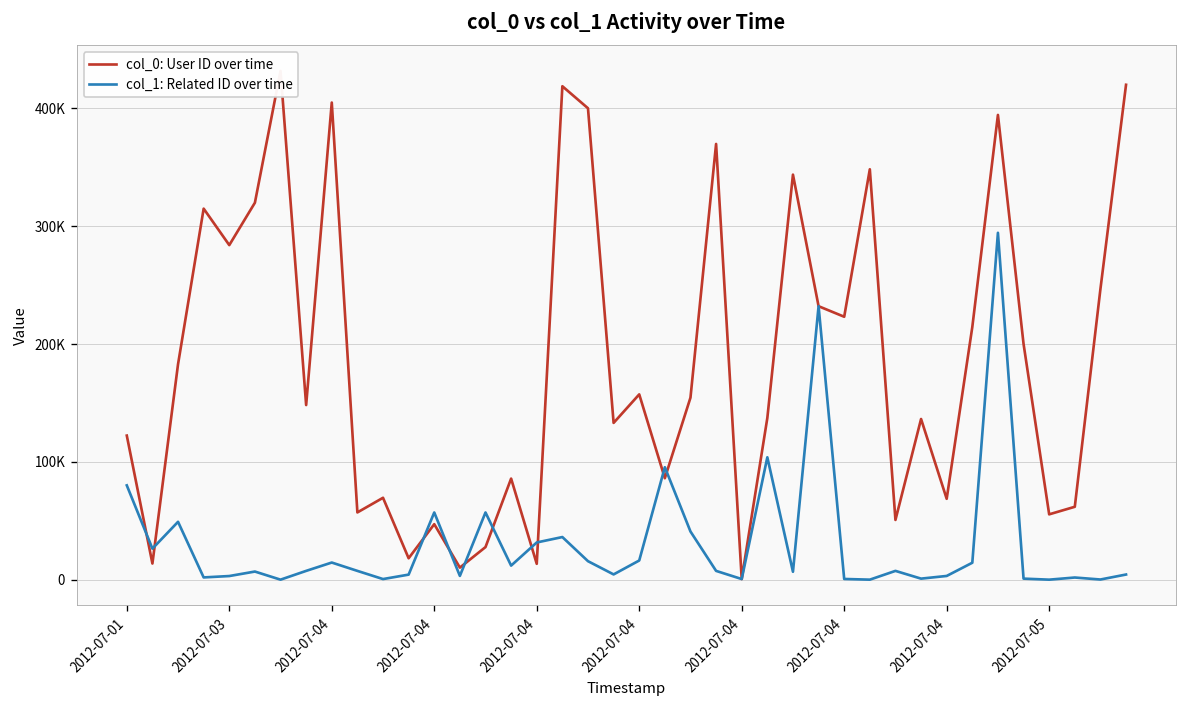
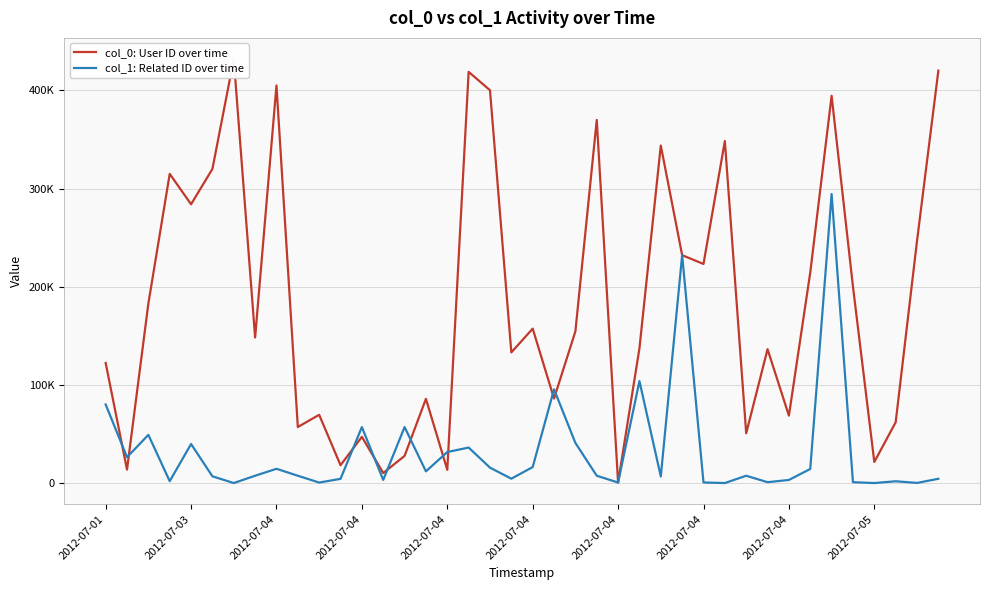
col_1: Related ID over time, 2012-07-03: 0 -> 40000
col_0: User ID over time, 2012-07-05: 60000 -> 20000
